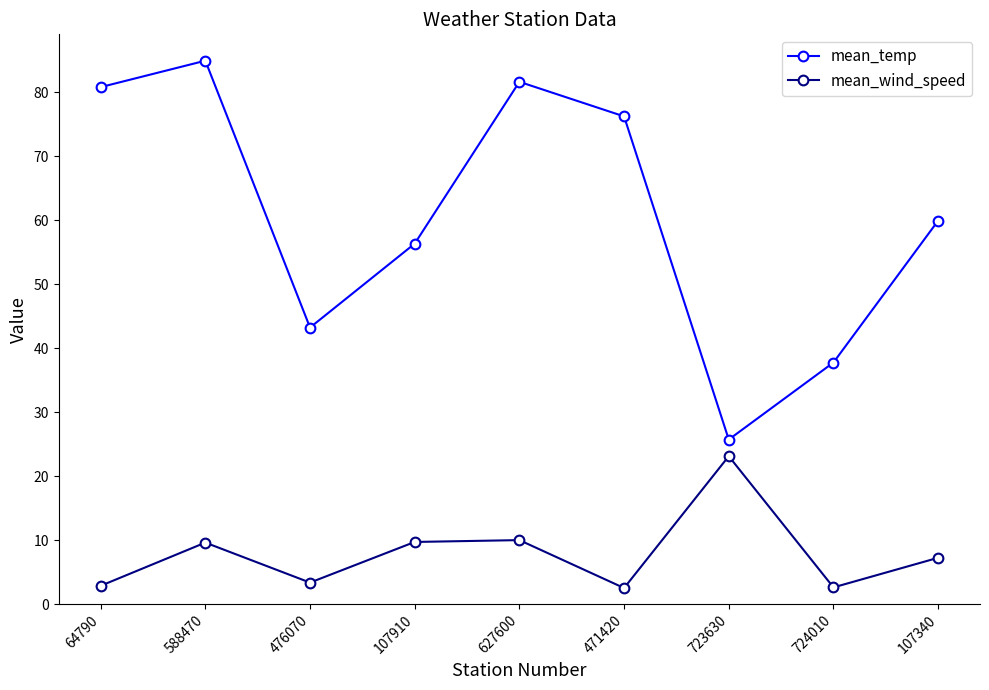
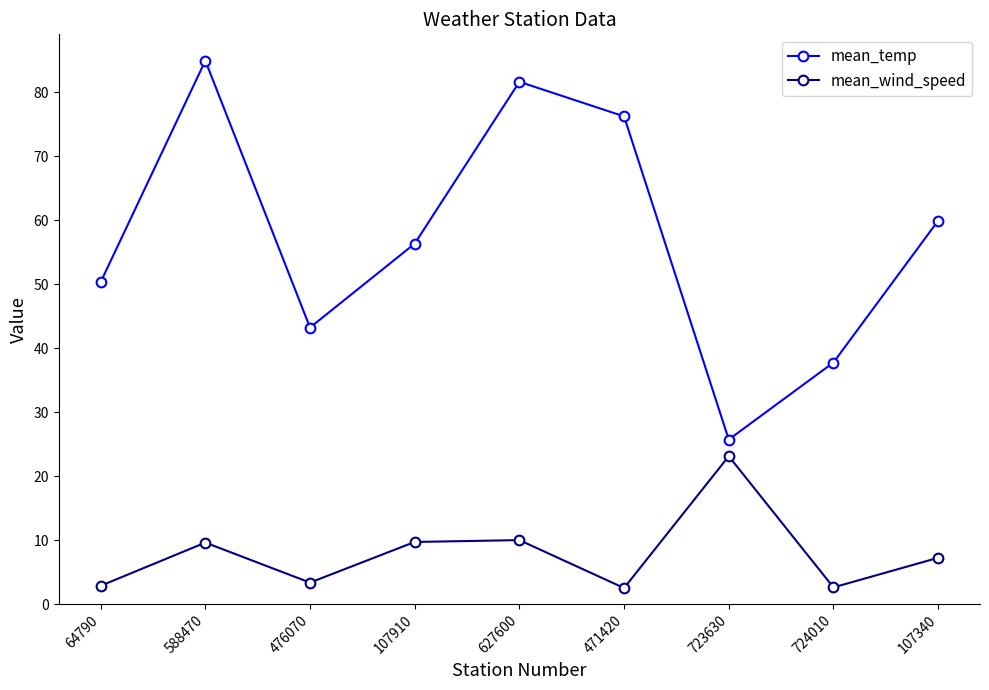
mean_temp, 64790: 81 -> 50
